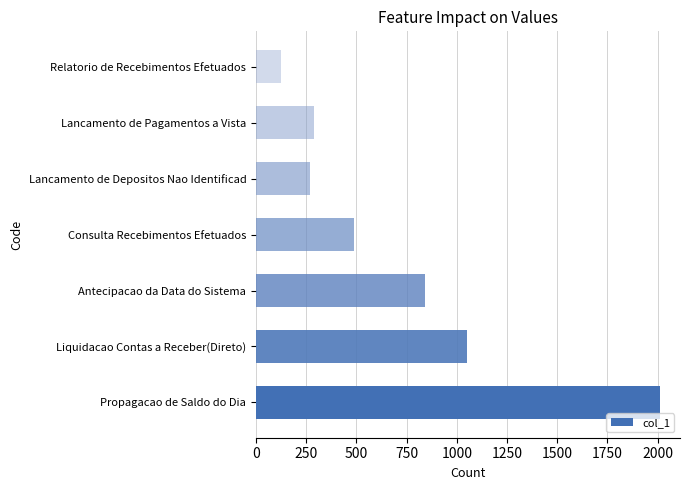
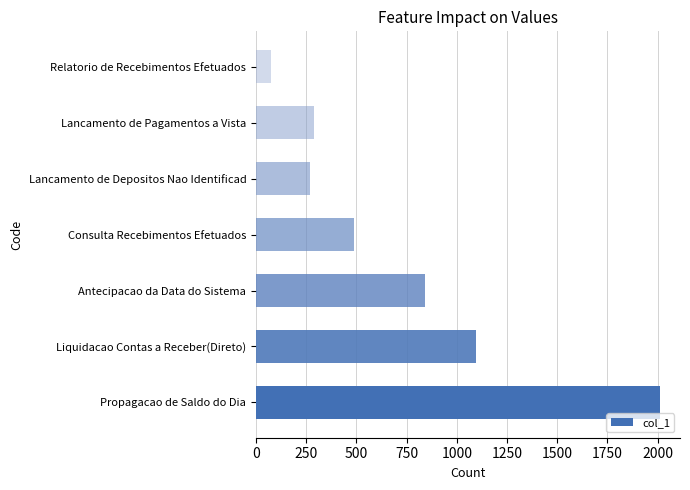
Relatorio de Recebimentos Efetuados: 120 -> 80
Liquidacao Contas a Receber(Direto): 1050 -> 1100
